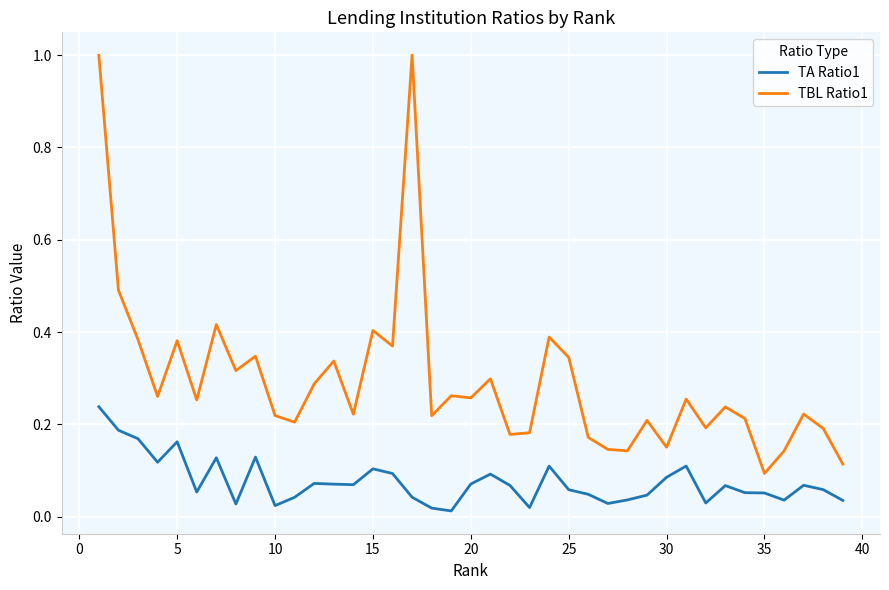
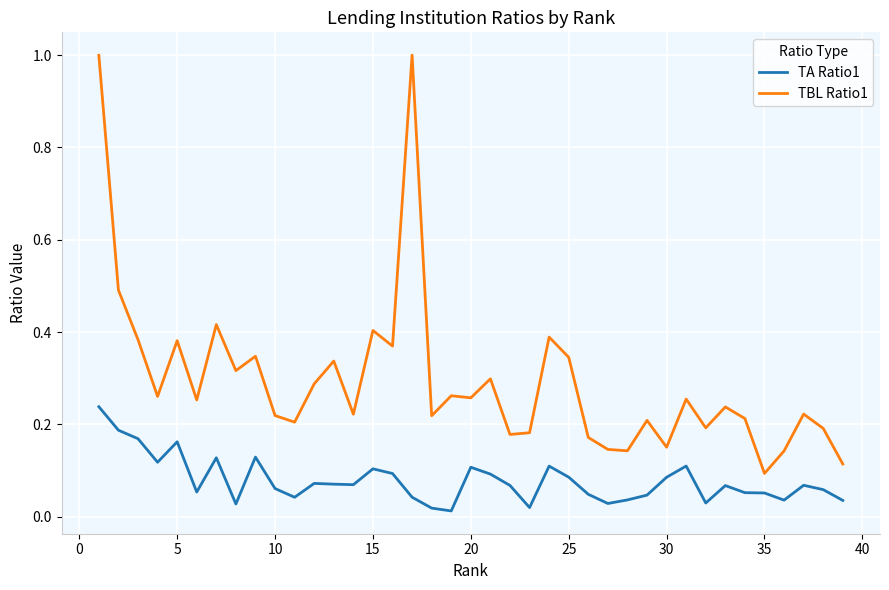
TA Ratio1, 10: 0.02 -> 0.06
TA Ratio1, 20: 0.07 -> 0.11
TA Ratio1, 25: 0.06 -> 0.09
